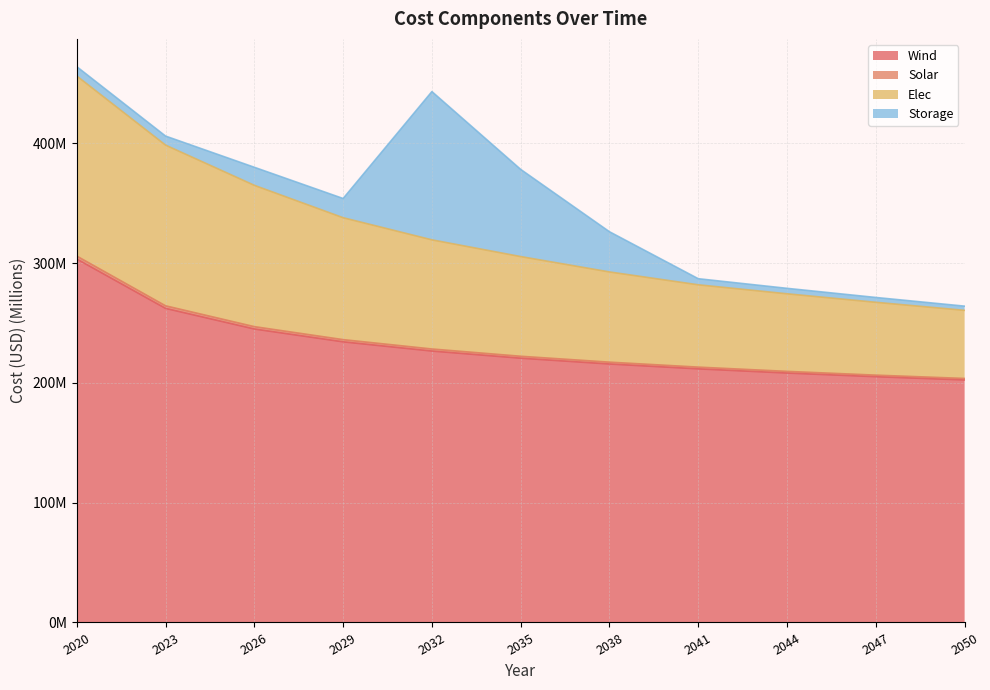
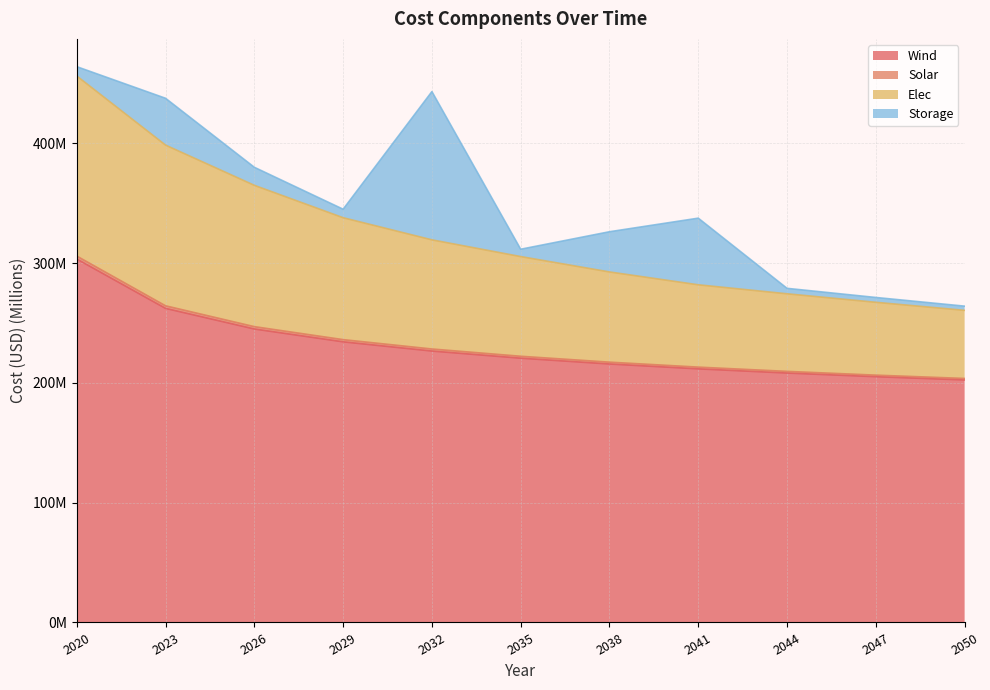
Storage, 2023: 8000000 -> 39000000
Storage, 2029: 16000000 -> 7000000
Storage, 2035: 73000000 -> 6000000
Storage, 2041: 5000000 -> 56000000
